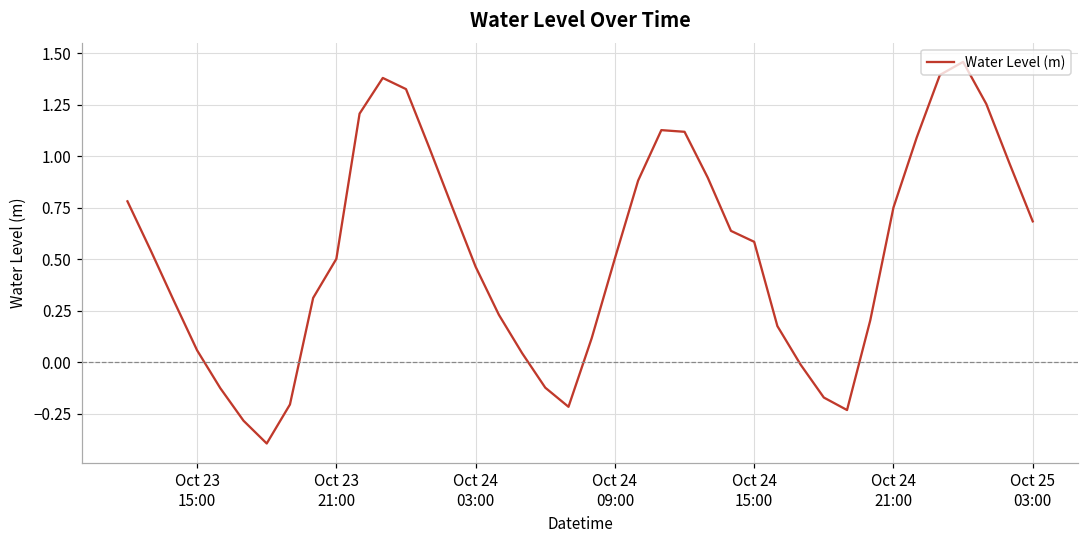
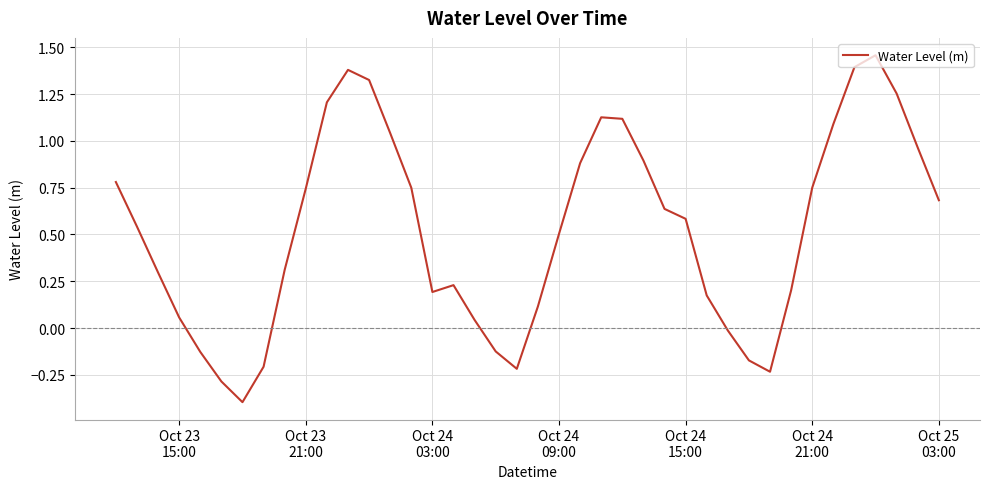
Oct 23 21:00: 0.50 -> 0.75
Oct 24 03:00: 0.46 -> 0.19
